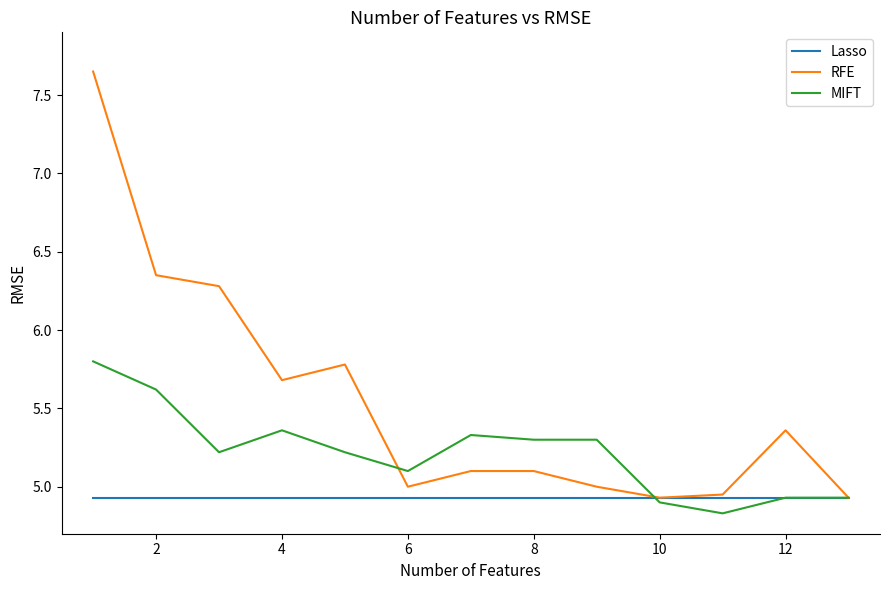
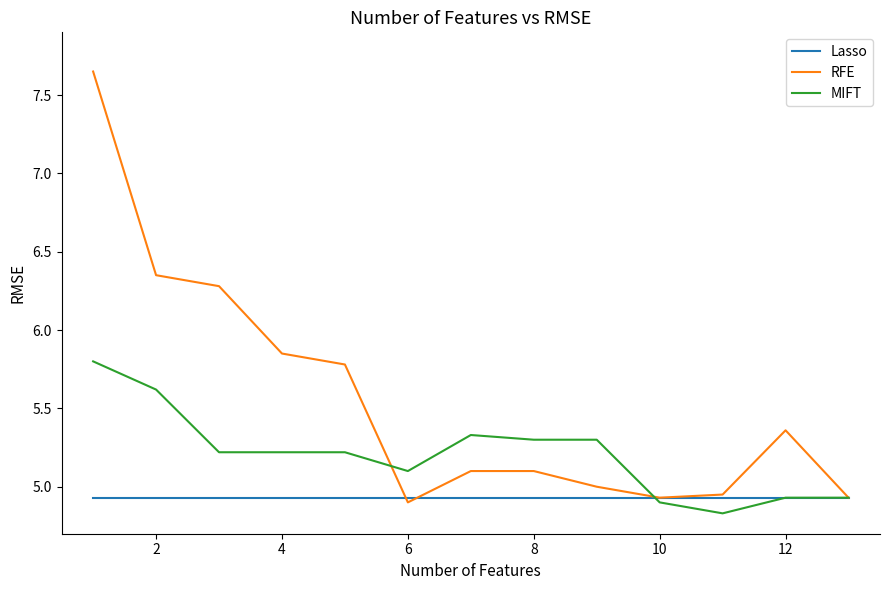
RFE, 4: 5.68 -> 5.85
MIFT, 4: 5.36 -> 5.22
RFE, 6: 5.0 -> 4.9
